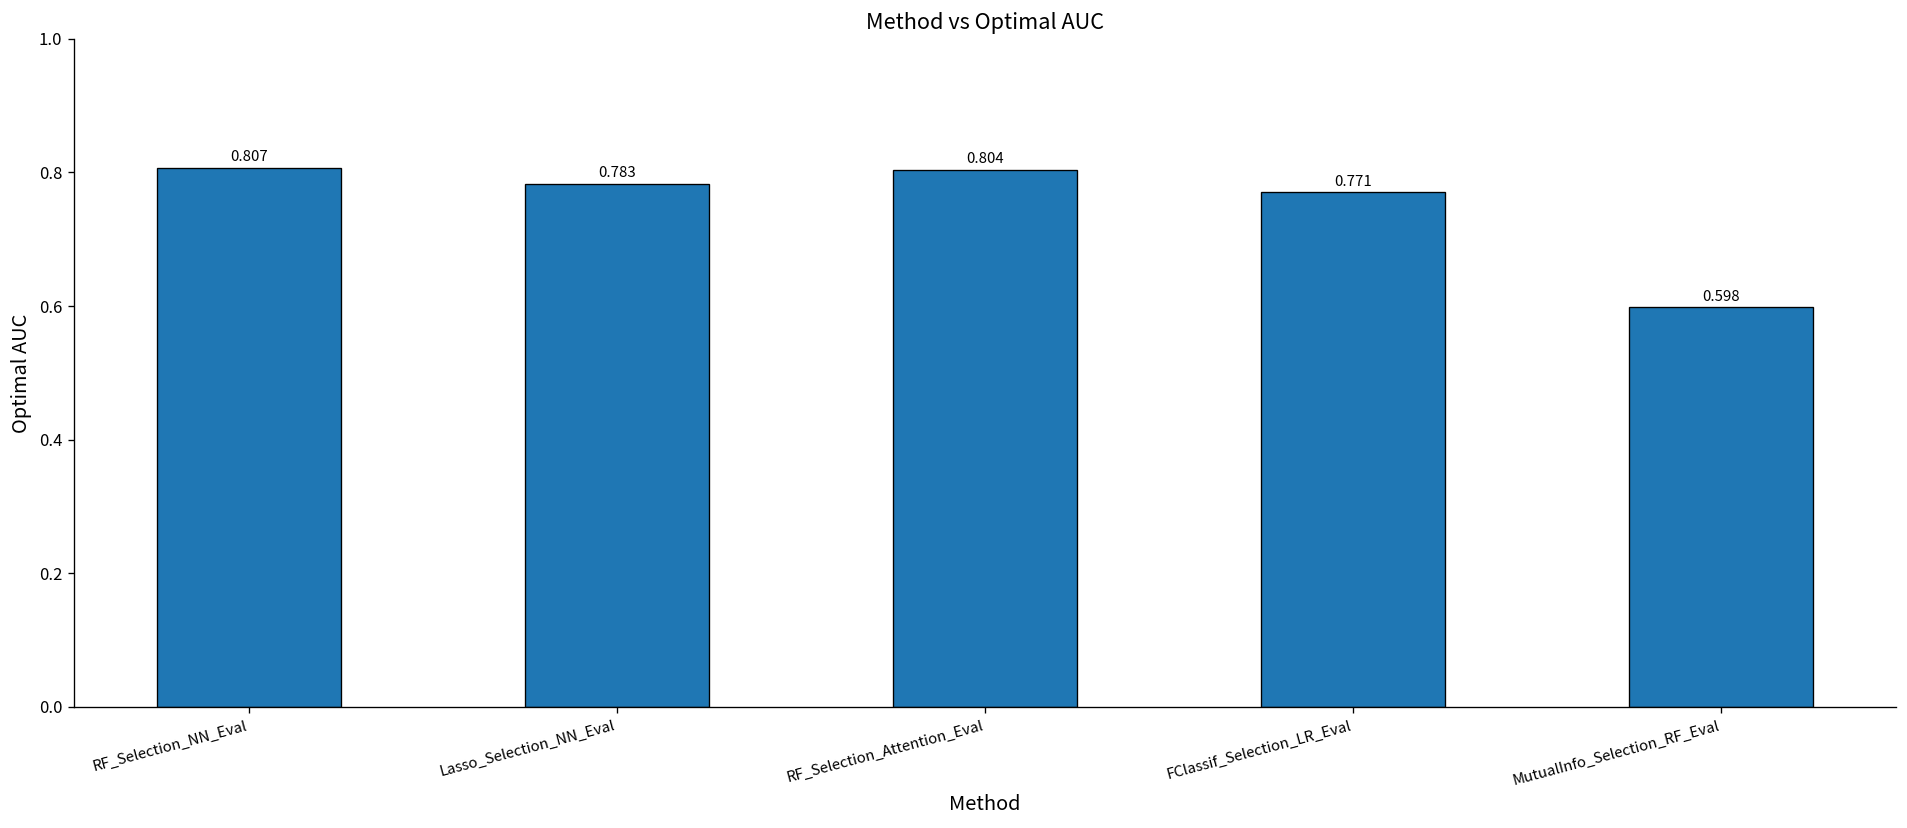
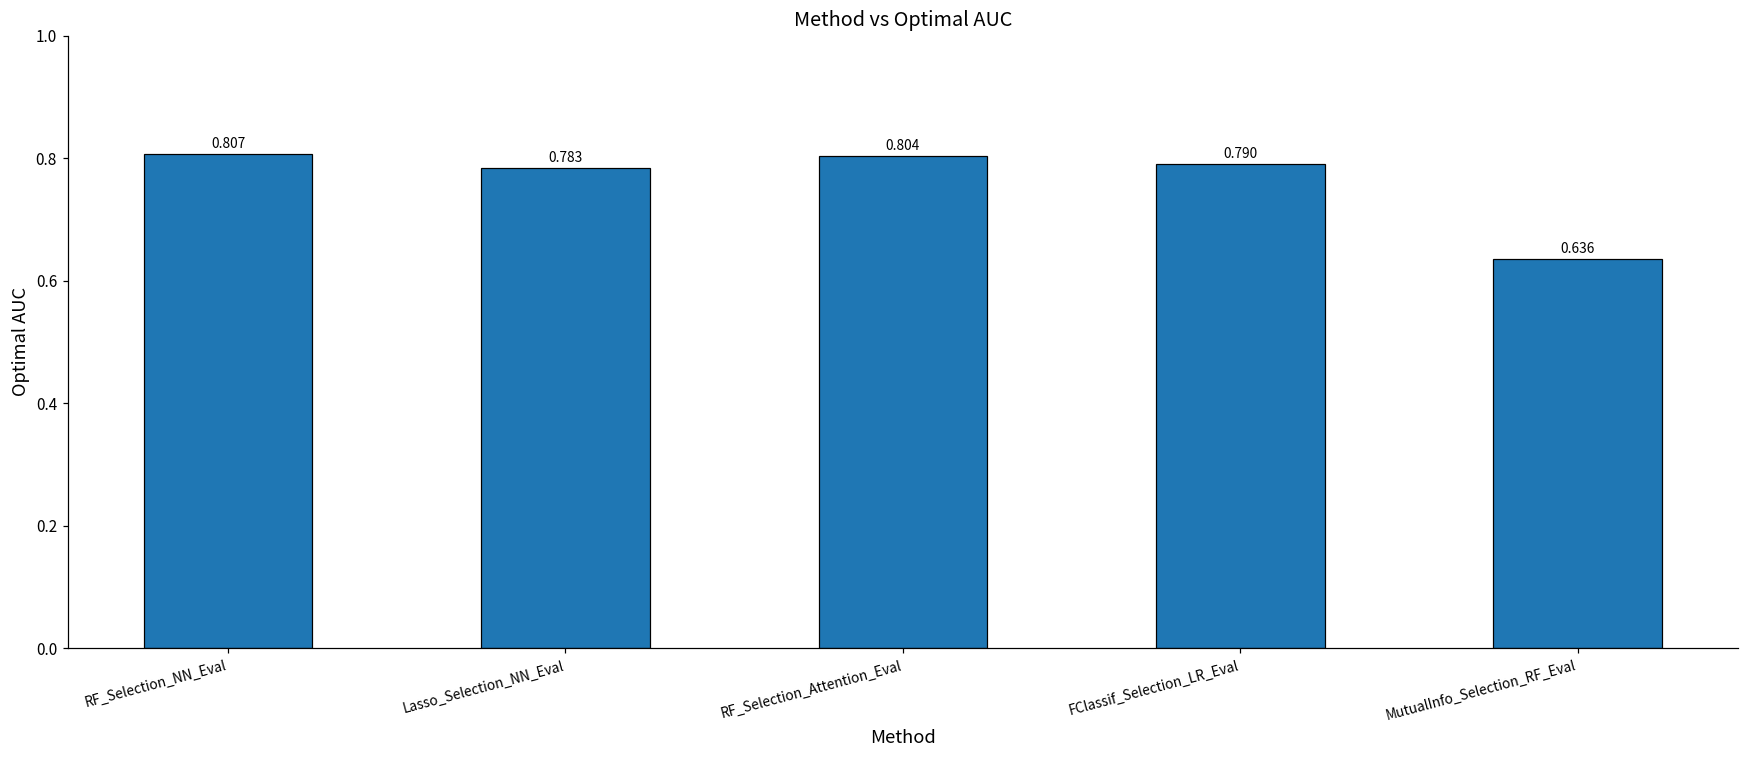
FClassif_Selection_LR_Eval: 0.771 -> 0.790
MutualInfo_Selection_RF_Eval: 0.598 -> 0.636
